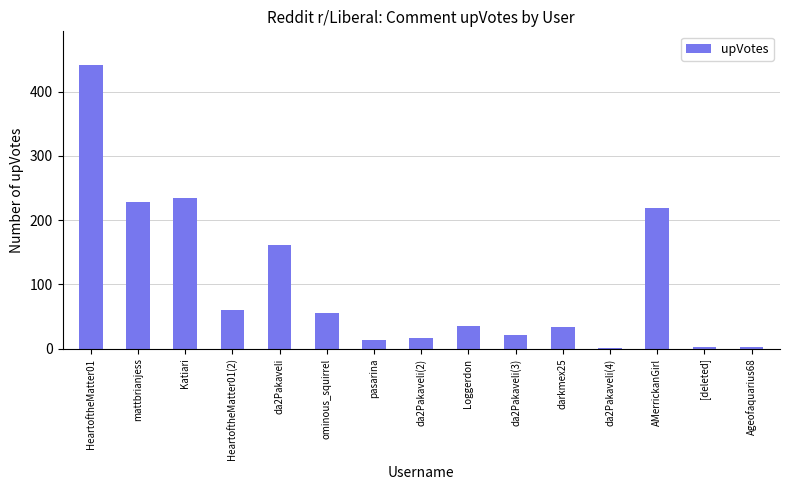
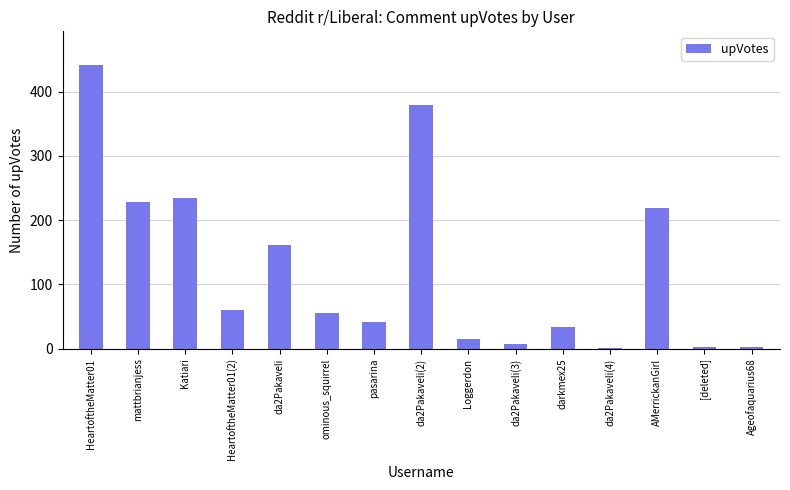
pasarina: 10 -> 40
da2Pakaveli(2): 20 -> 380
Loggerdon: 40 -> 20
da2Pakaveli(3): 20 -> 10
